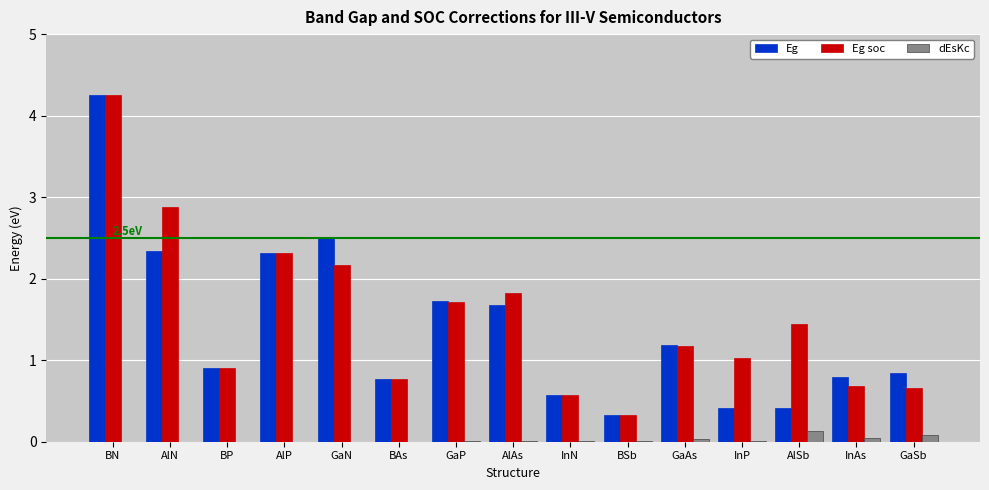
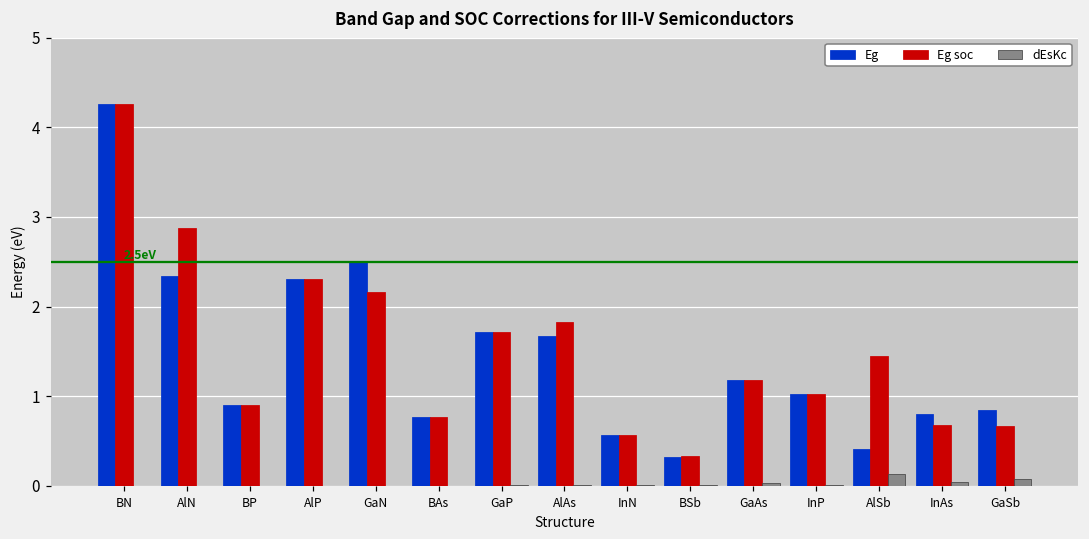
Eg, InP: 0.4 -> 1.0
